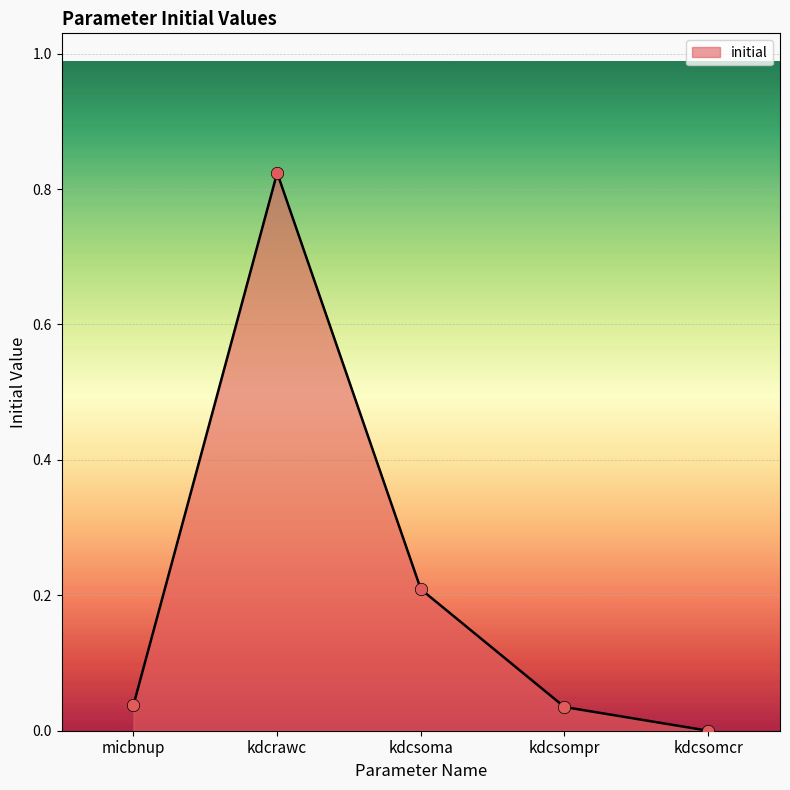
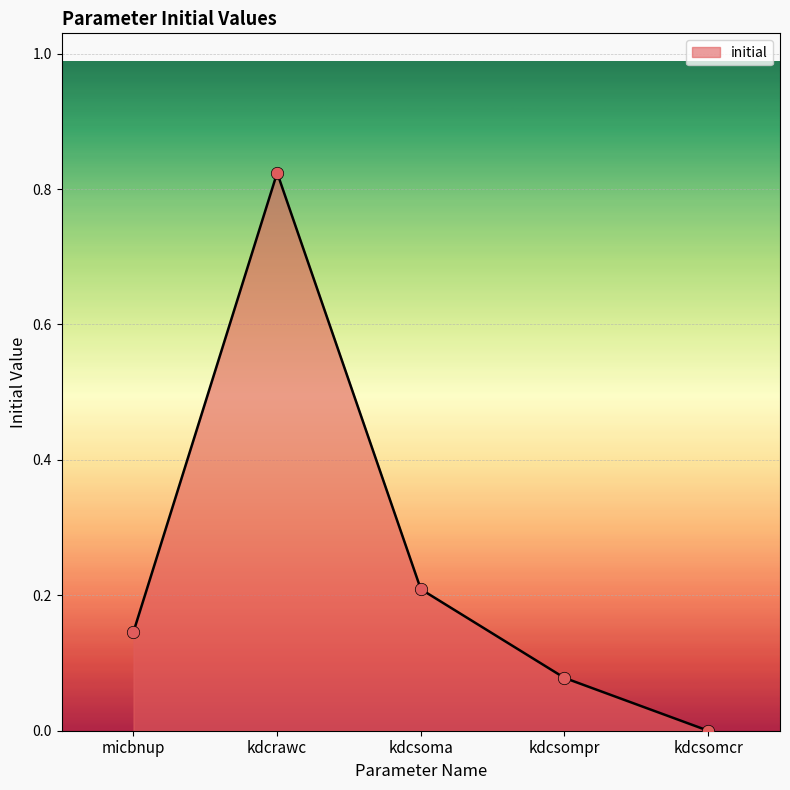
micbnup: 0.04 -> 0.15
kdcsompr: 0.04 -> 0.08
